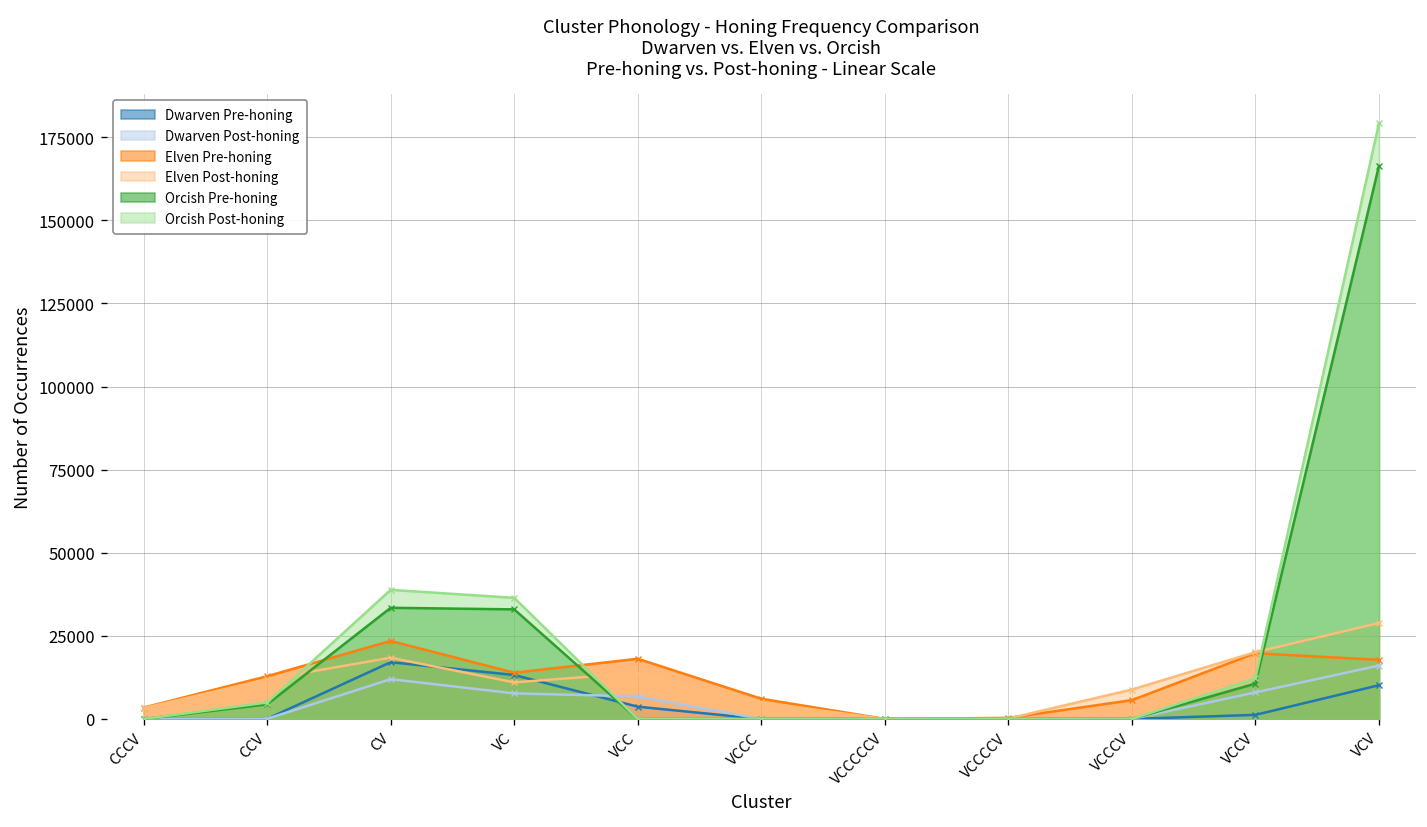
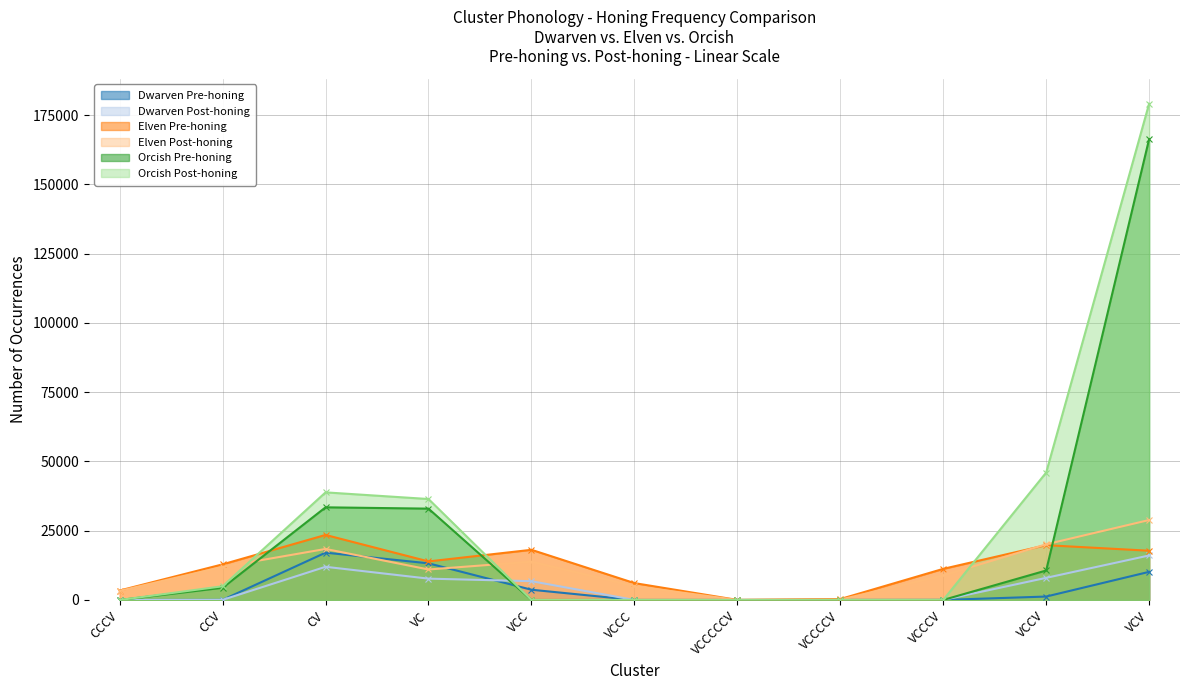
Elven Pre-honing, VCCCV: 6000 -> 11000
Orcish Post-honing, VCCV: 12000 -> 46000
